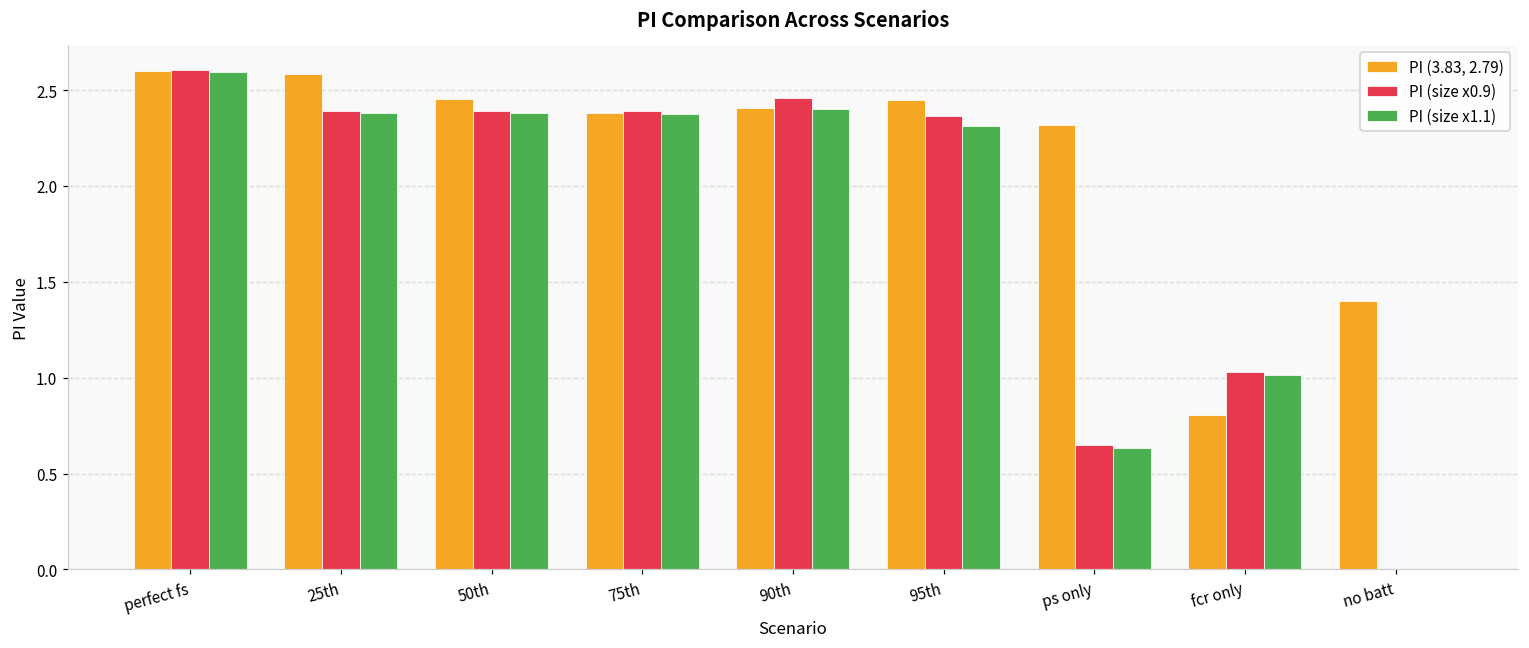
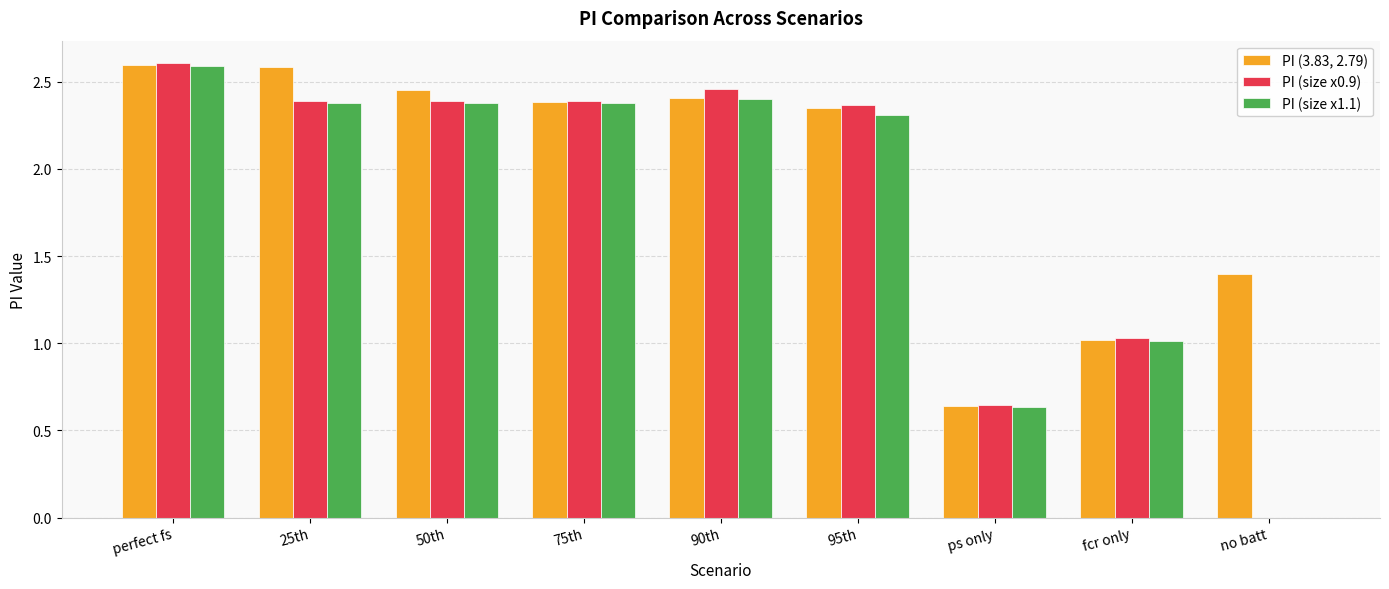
PI (3.83, 2.79), 95th: 2.45 -> 2.35
PI (3.83, 2.79), ps only: 2.32 -> 0.64
PI (3.83, 2.79), fcr only: 0.81 -> 1.02
